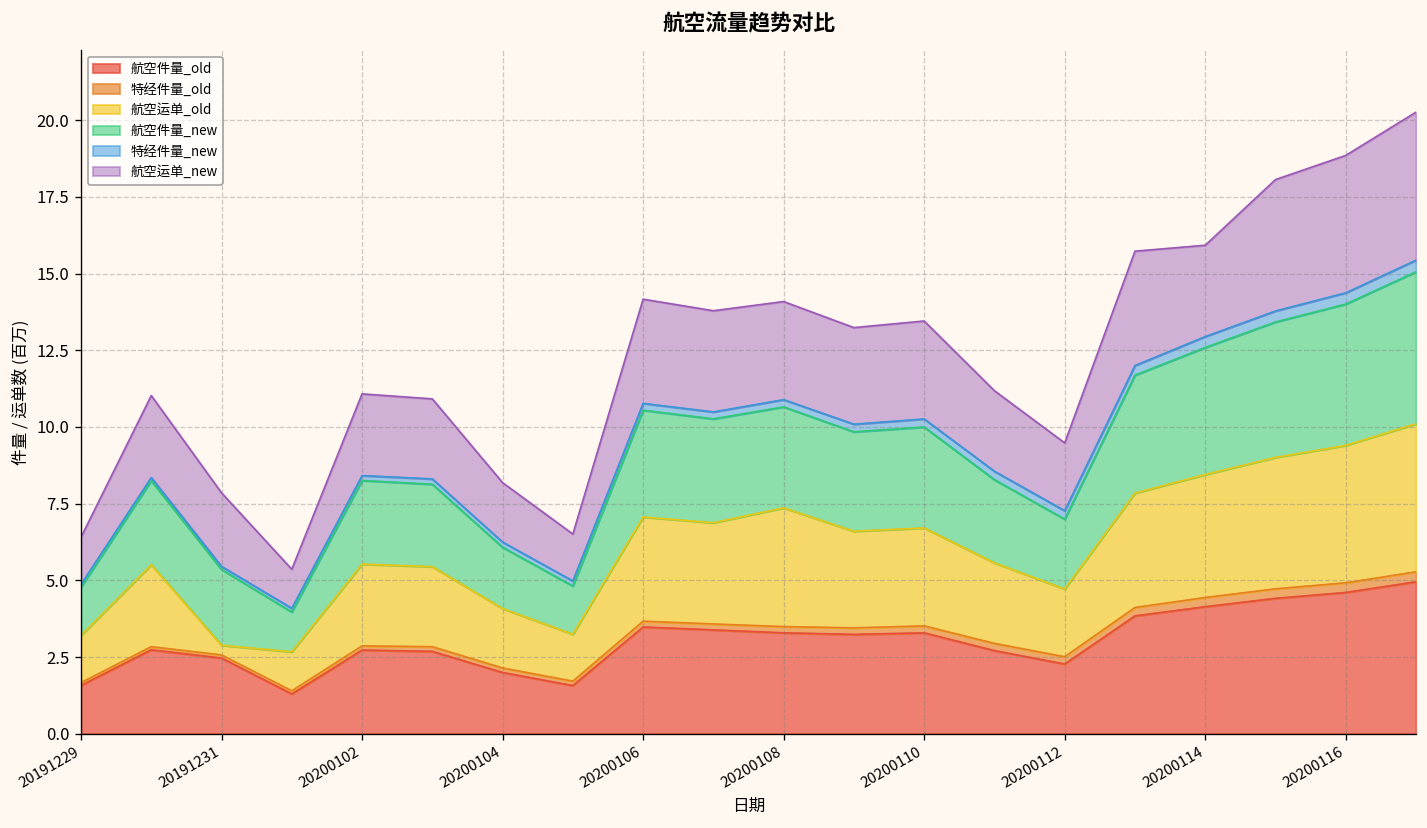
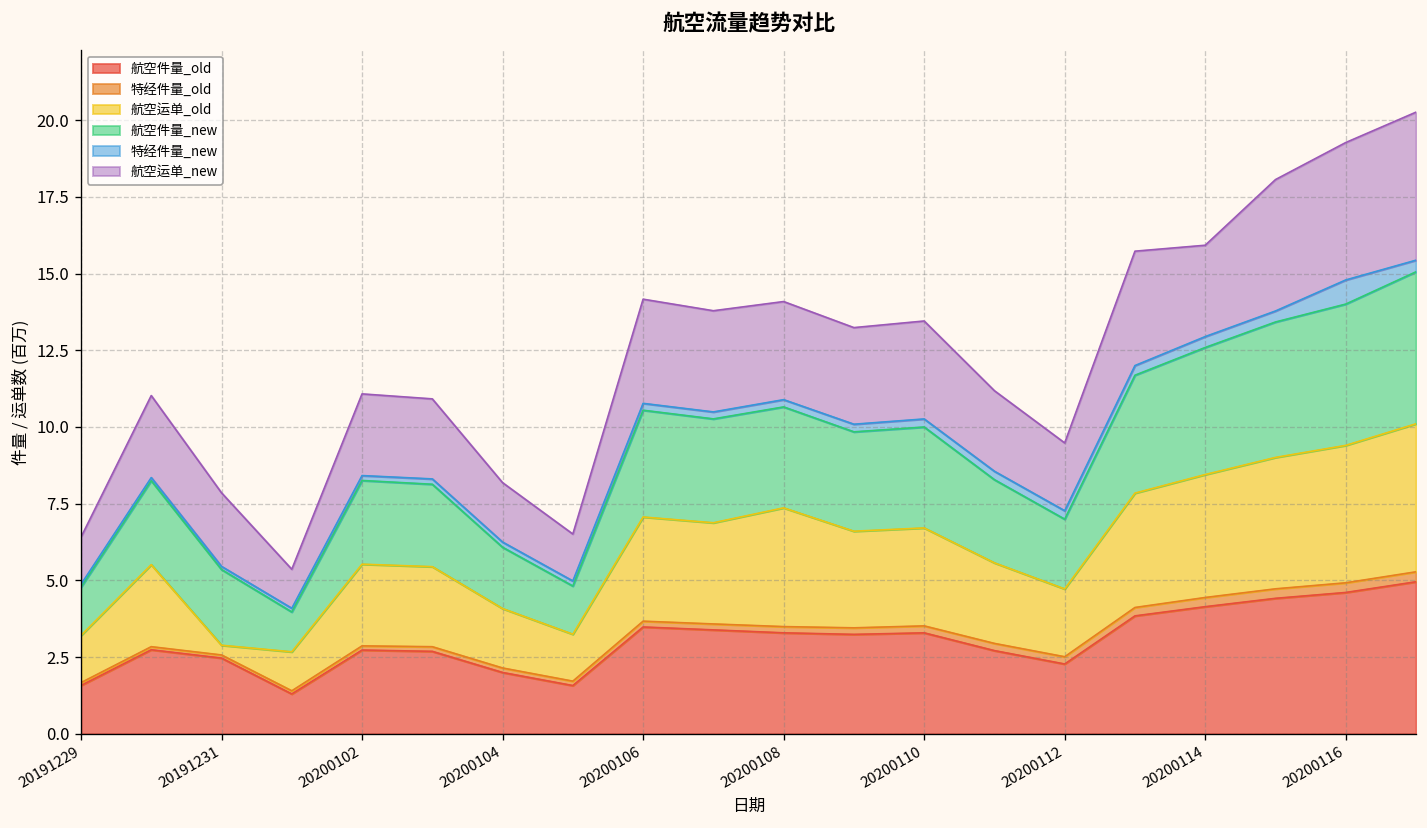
特经件量_new, 20200116: 0.4 -> 0.8
